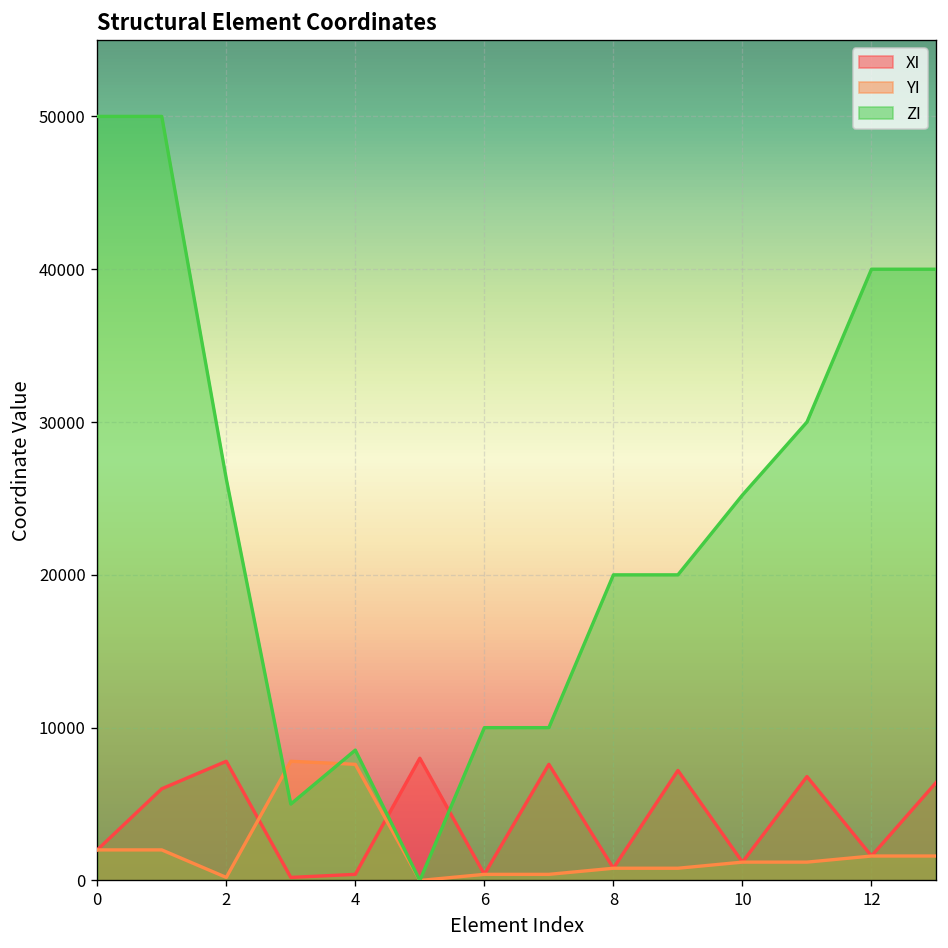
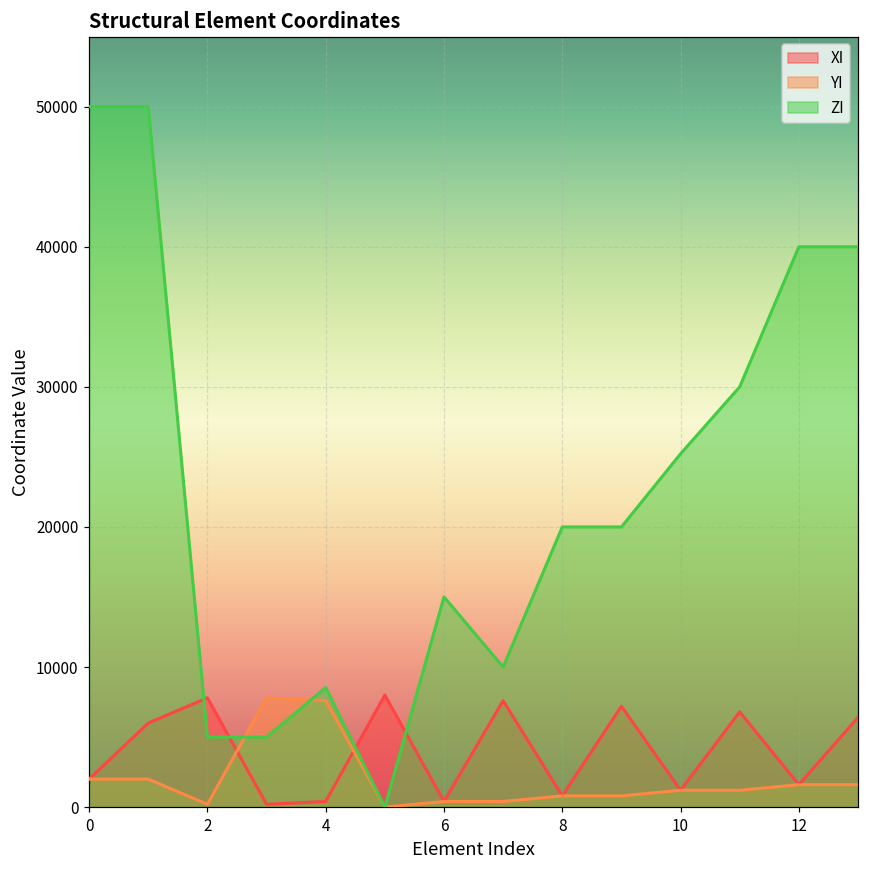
ZI, 2: 26300 -> 5000
ZI, 6: 10000 -> 15000
